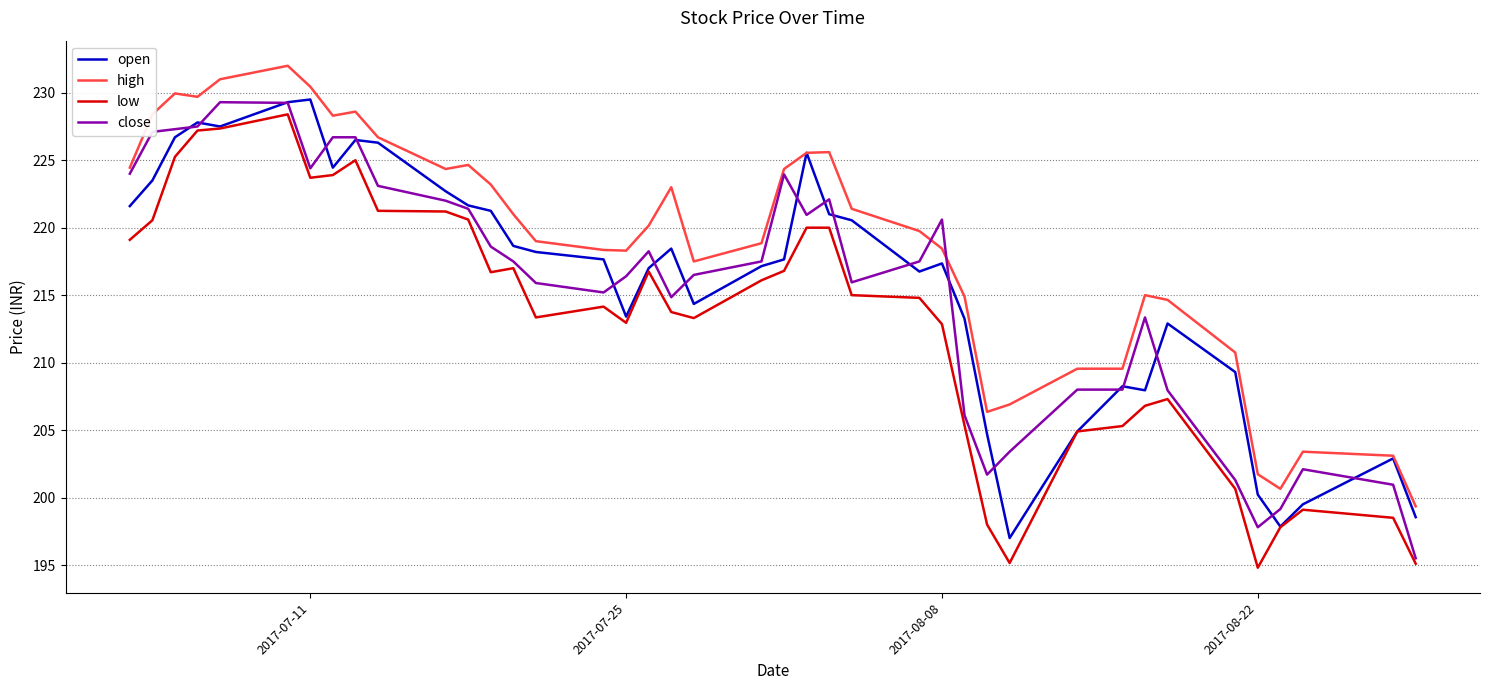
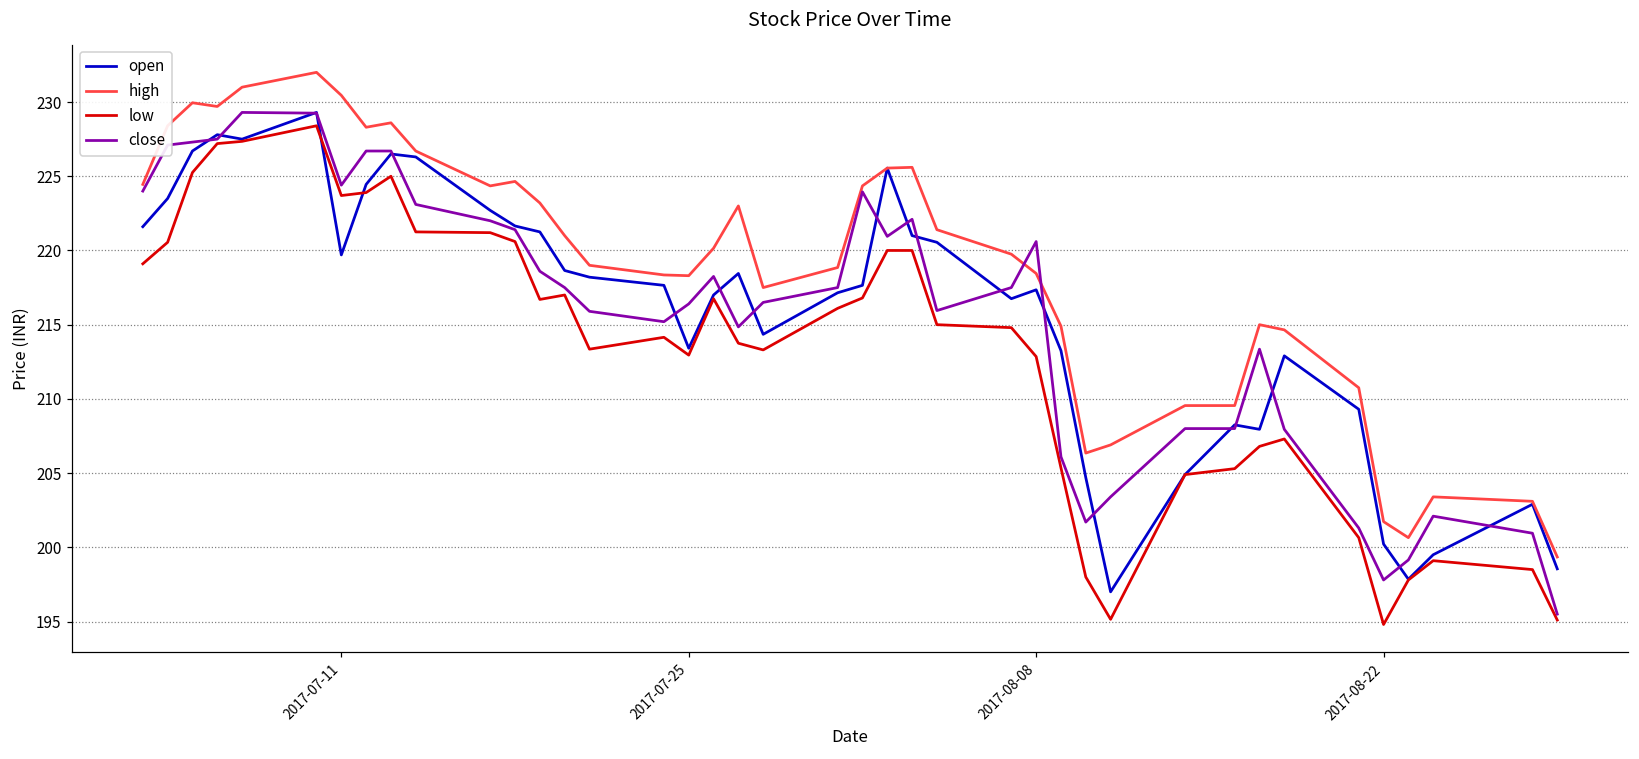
open, 2017-07-11: 229.5 -> 219.7
